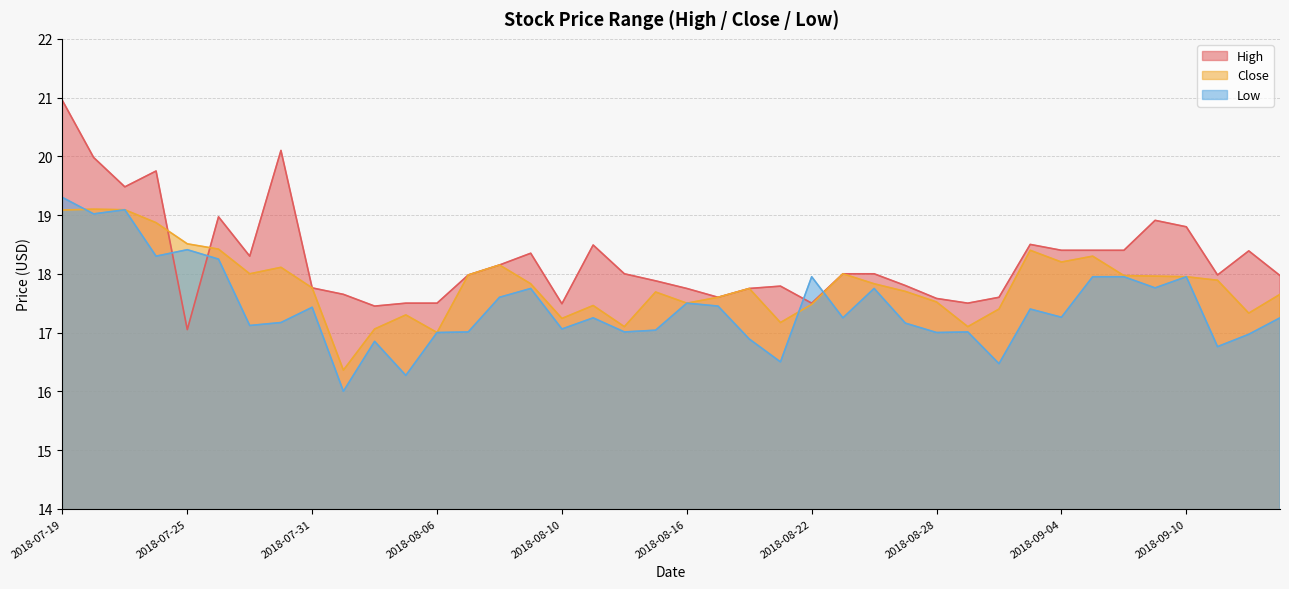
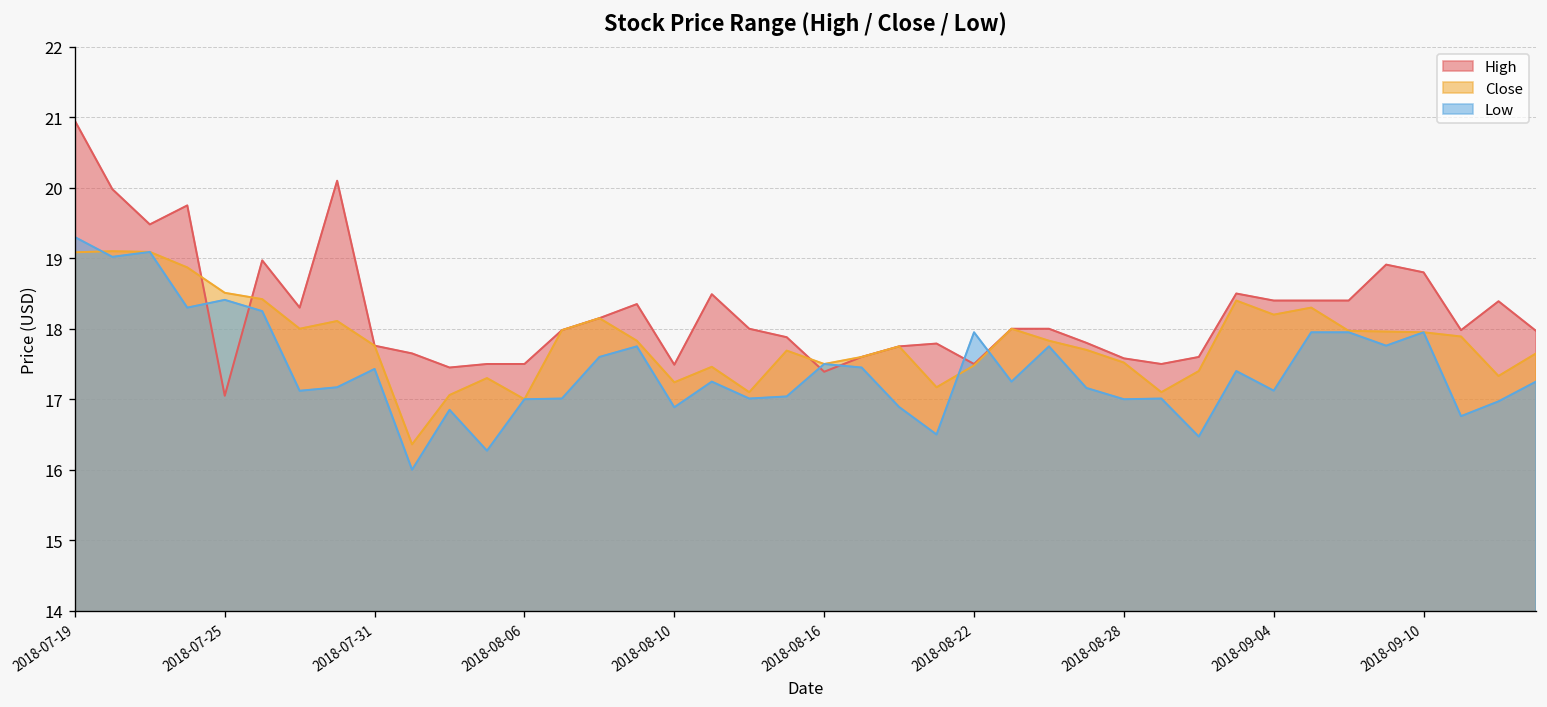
Low, 2018-08-10: 17.1 -> 16.9
High, 2018-08-16: 17.8 -> 17.4
Low, 2018-09-04: 17.3 -> 17.1
